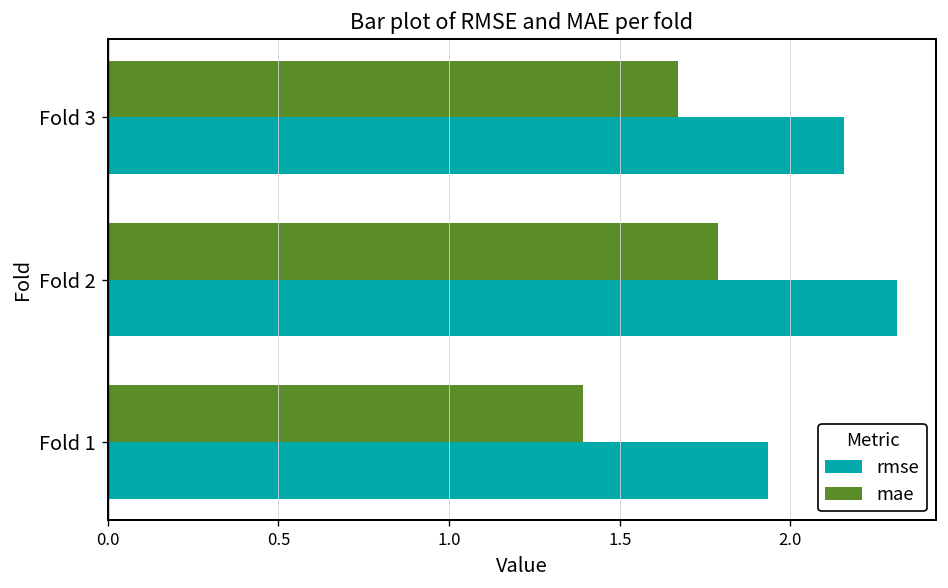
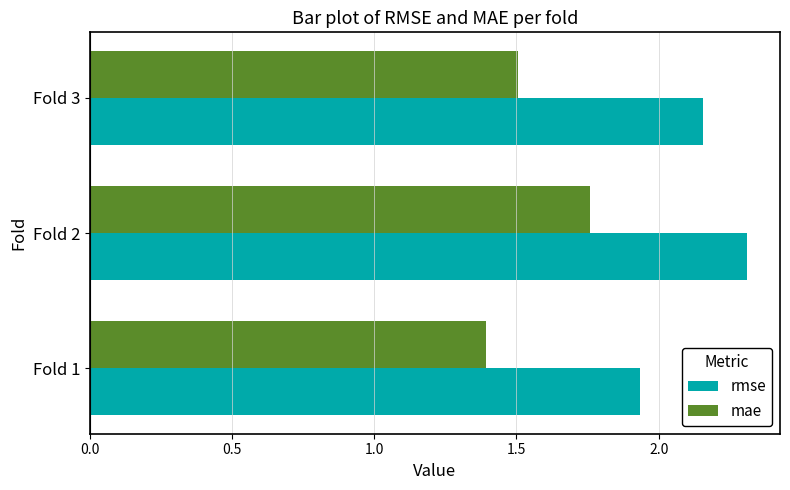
mae, Fold 3: 1.67 -> 1.51
mae, Fold 2: 1.79 -> 1.76
